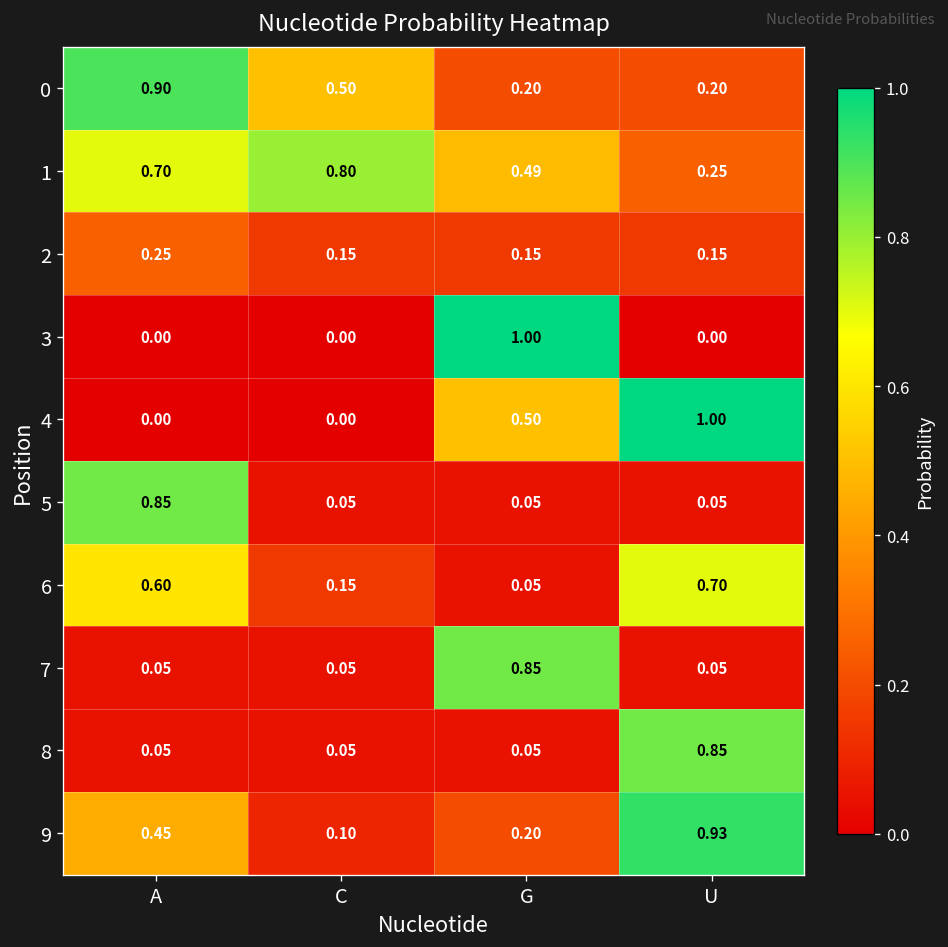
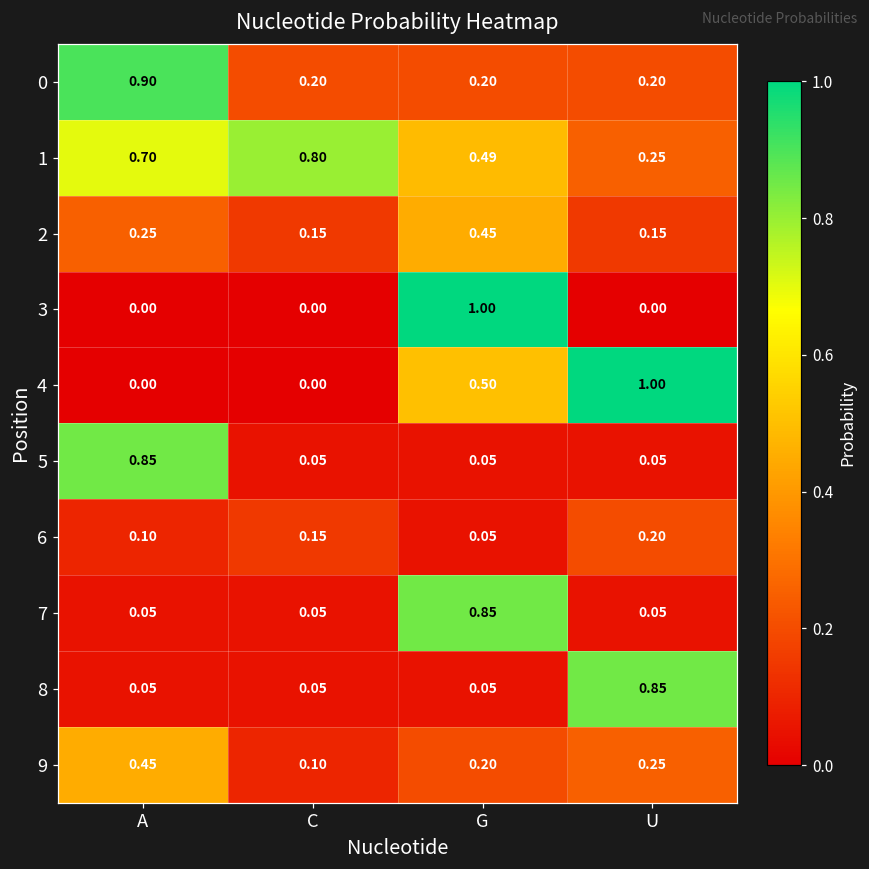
0, C: 0.50 -> 0.20
2, G: 0.15 -> 0.45
6, A: 0.60 -> 0.10
6, U: 0.70 -> 0.20
9, U: 0.93 -> 0.25
